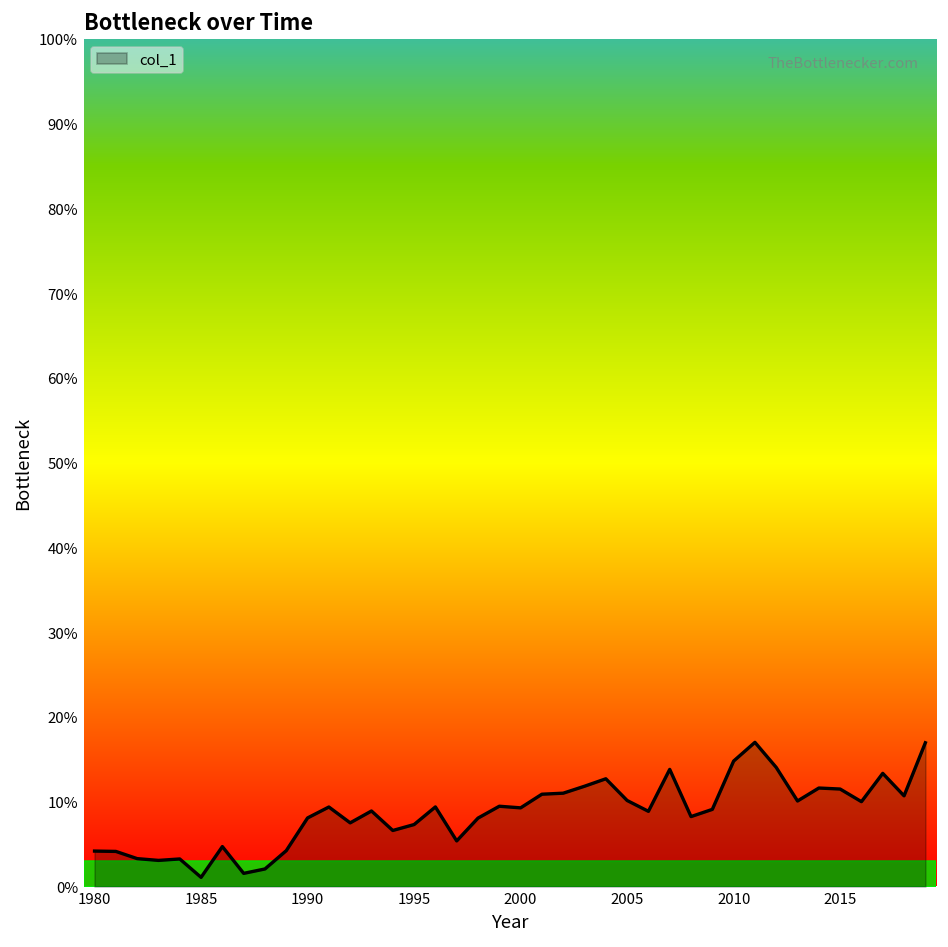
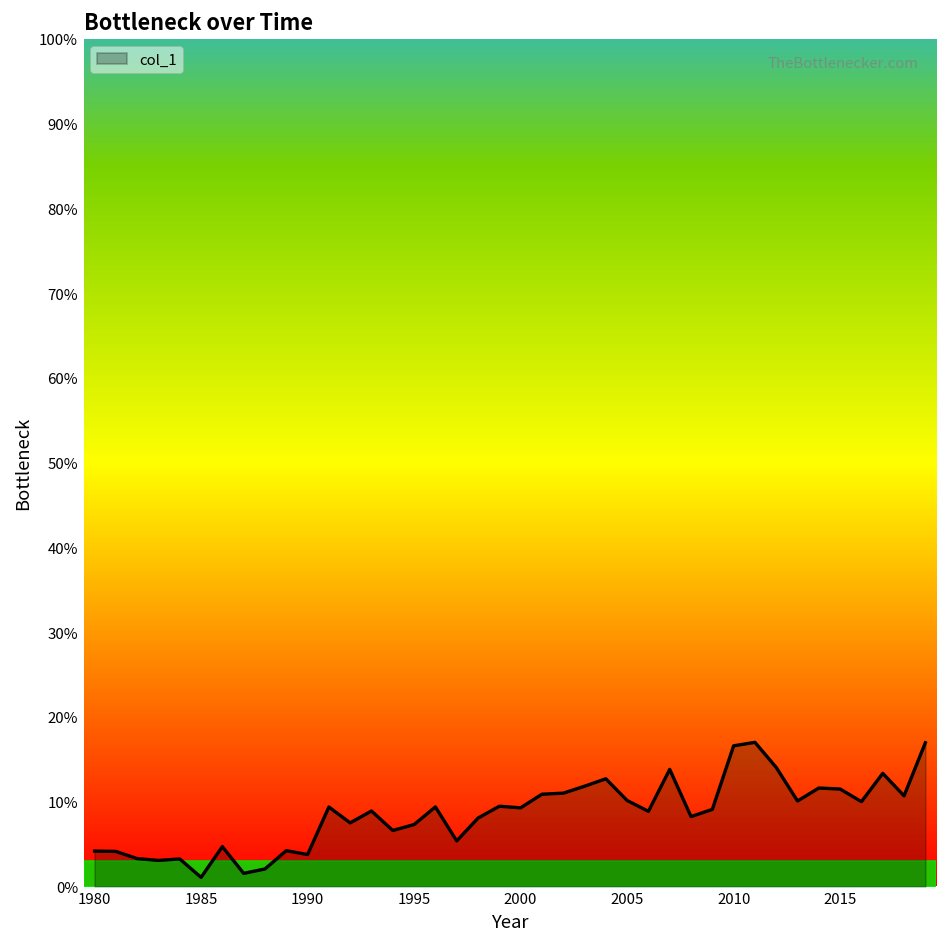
1990: 8% -> 4%
2010: 15% -> 17%
